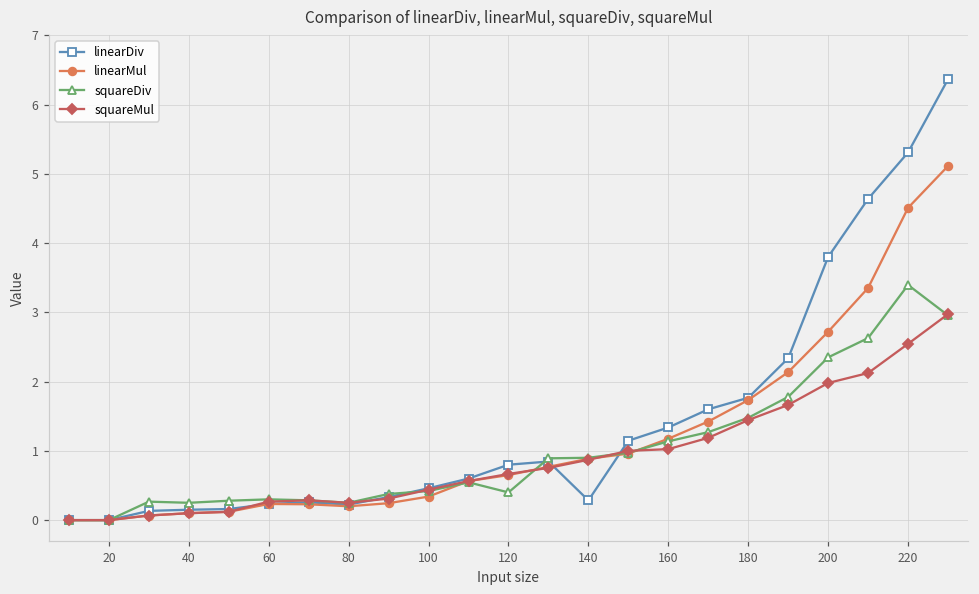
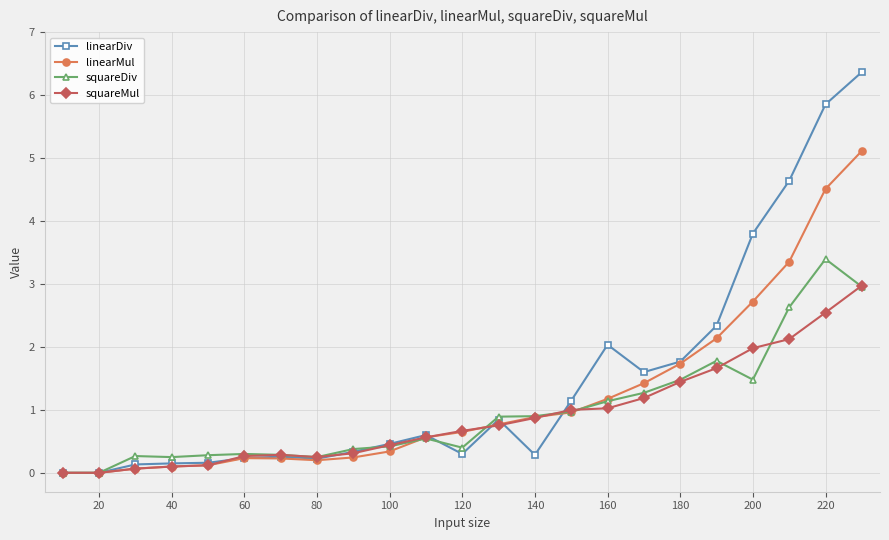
linearDiv, 120: 0.8 -> 0.3
linearDiv, 160: 1.3 -> 2.0
squareDiv, 200: 2.4 -> 1.5
linearDiv, 220: 5.3 -> 5.9
